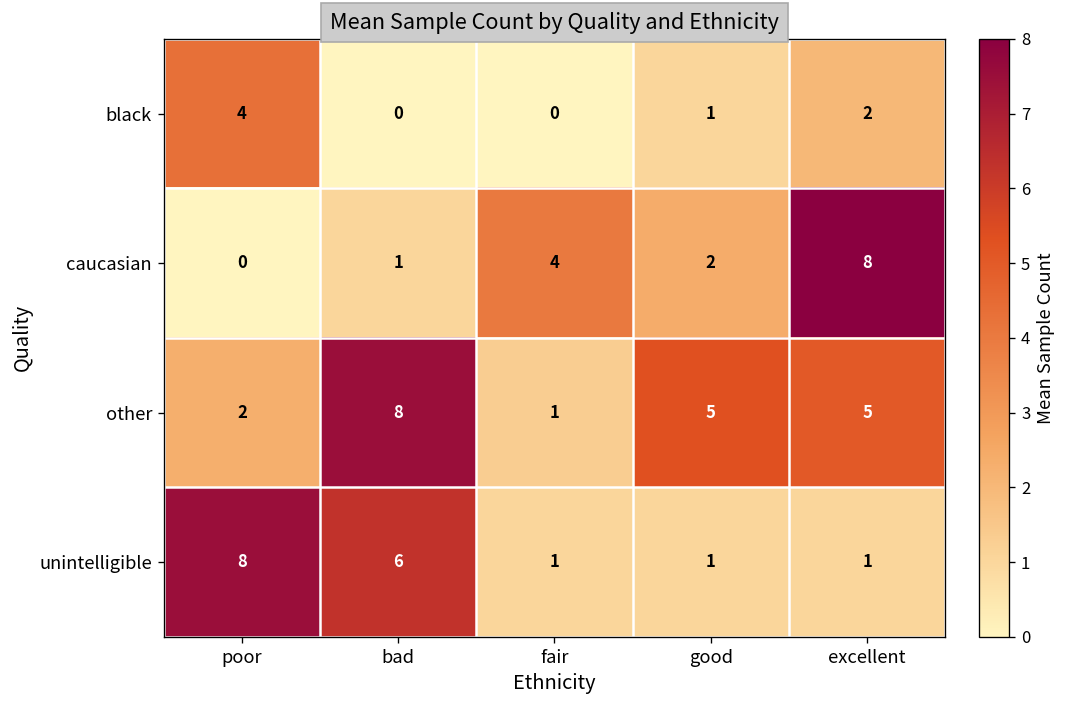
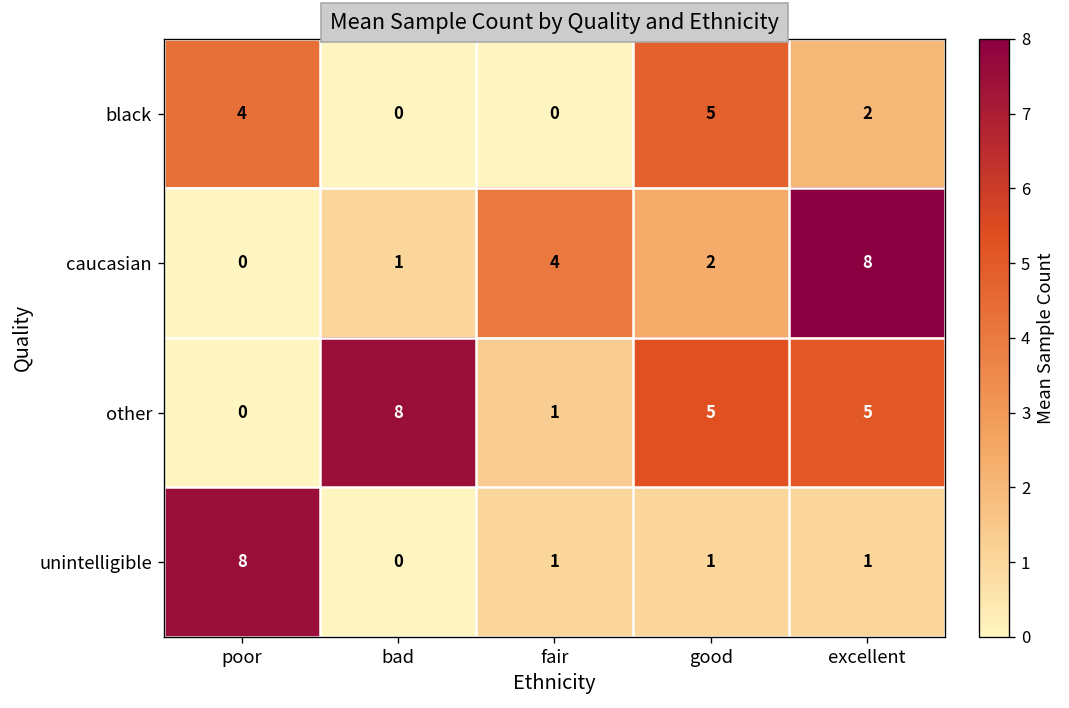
black, good: 1 -> 5
other, poor: 2 -> 0
unintelligible, bad: 6 -> 0
